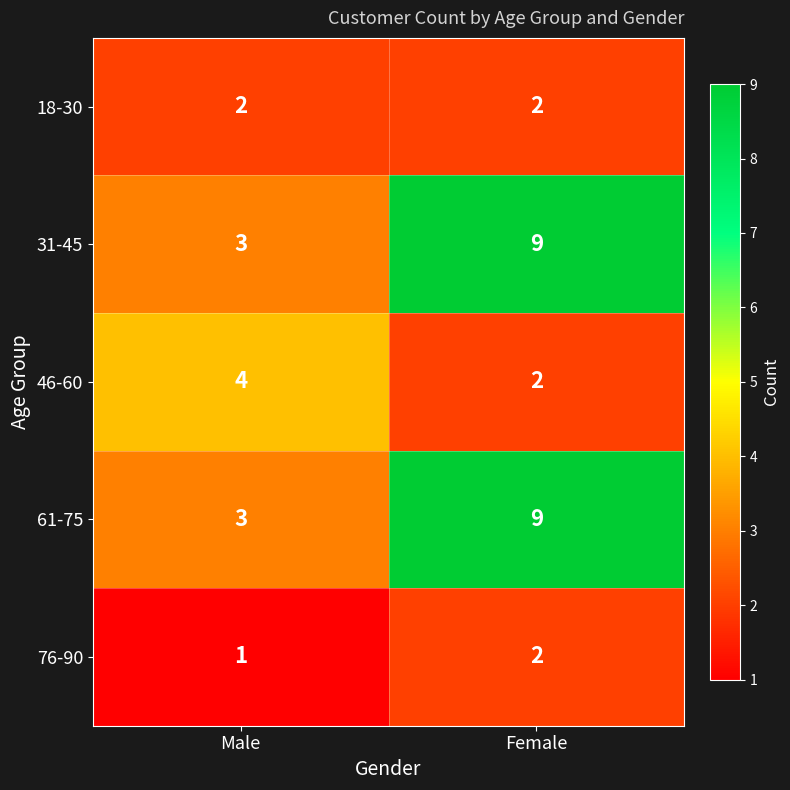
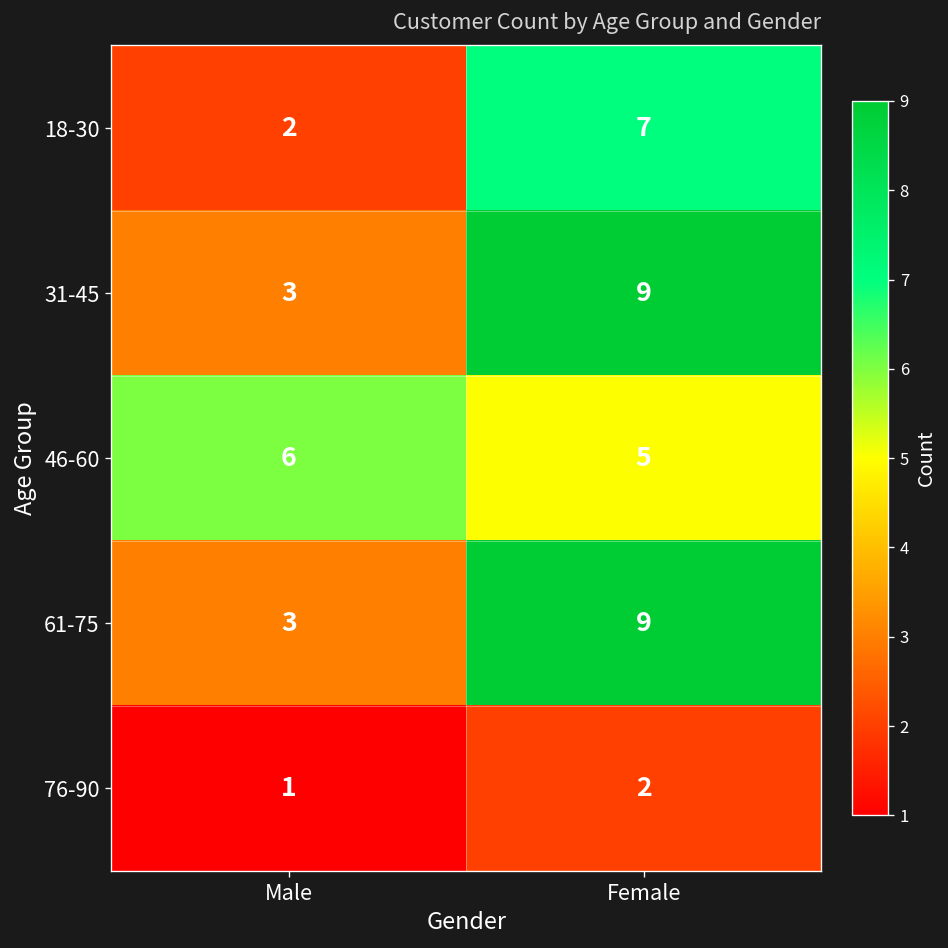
18-30, Female: 2 -> 7
46-60, Male: 4 -> 6
46-60, Female: 2 -> 5
